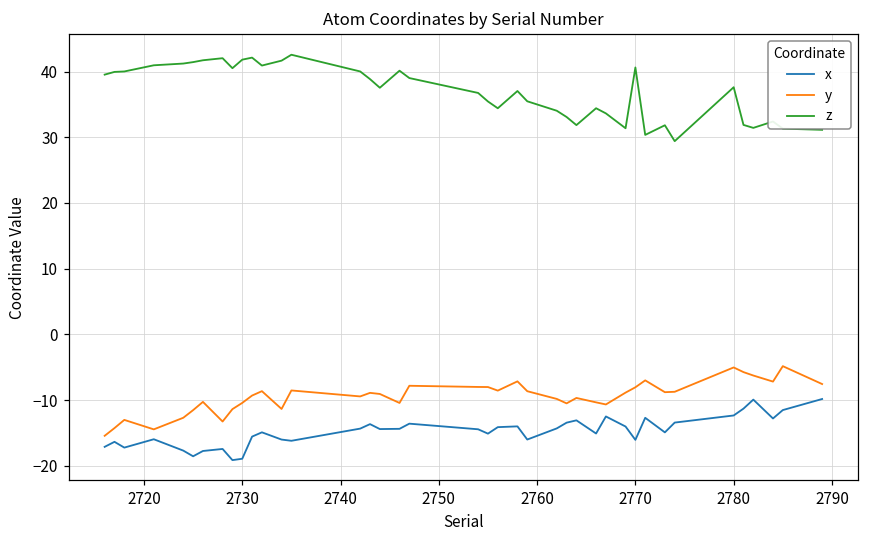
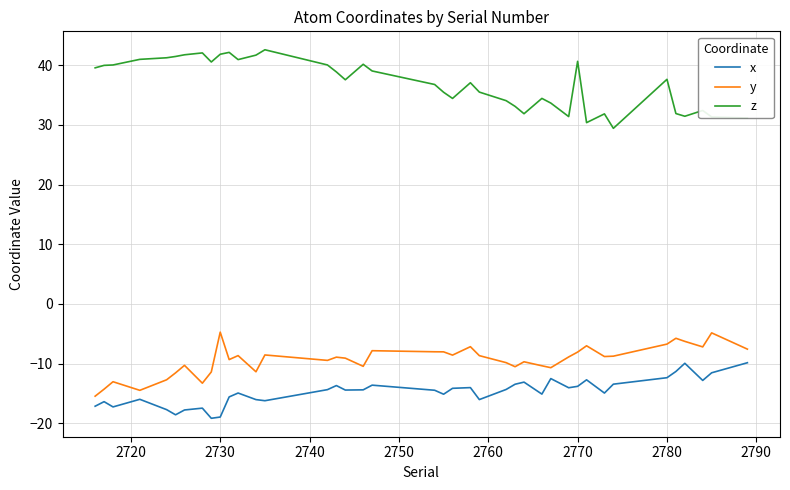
y, 2730: -10 -> -5
x, 2770: -16 -> -14
y, 2780: -5 -> -7
